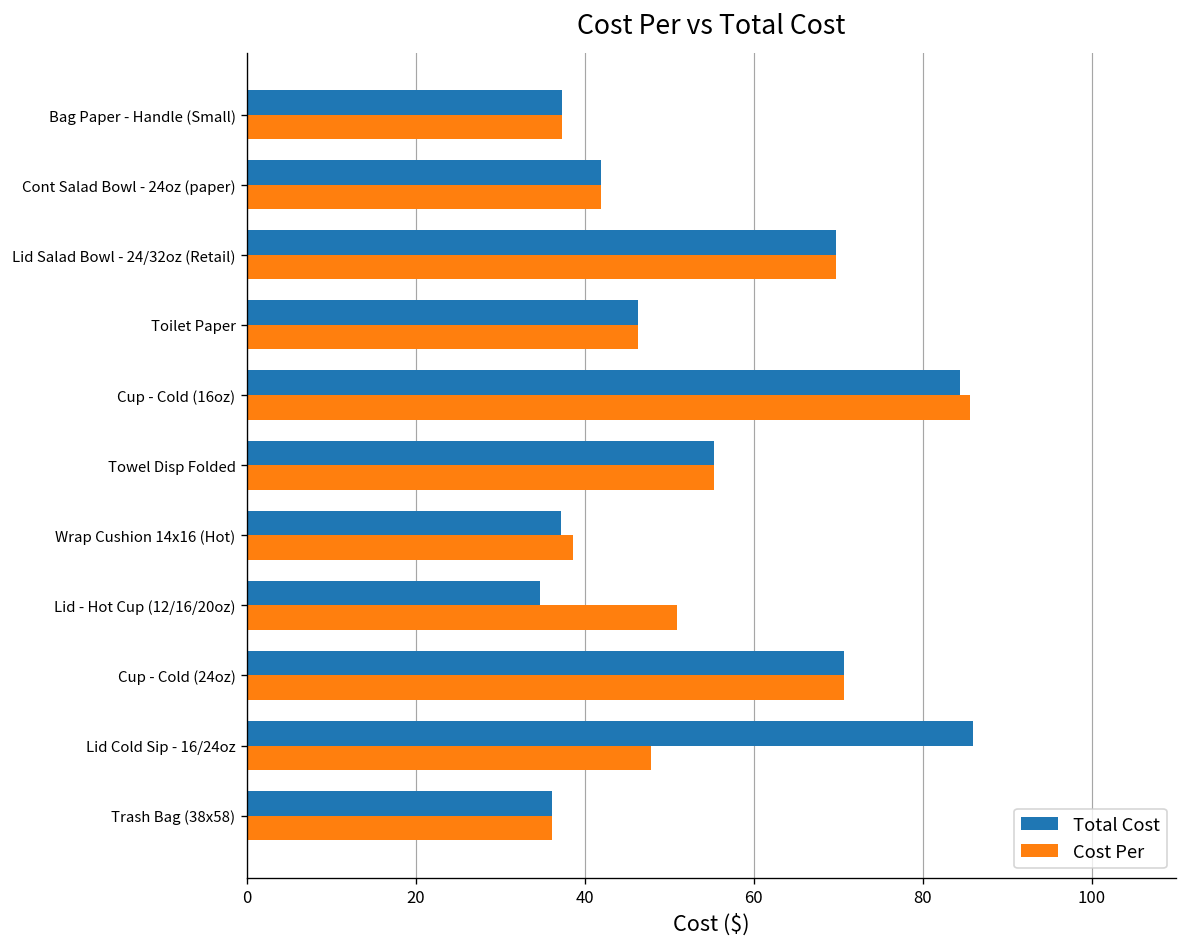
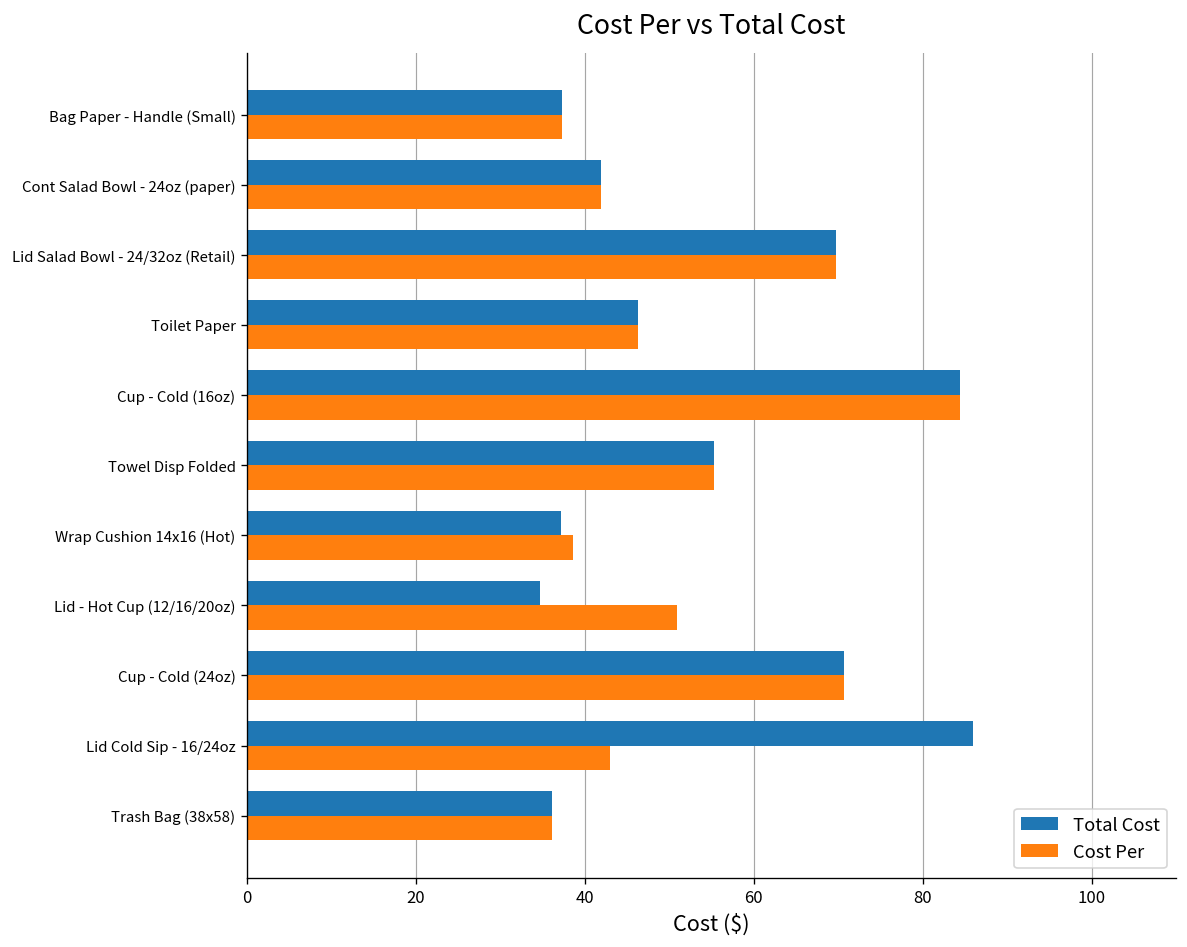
Cost Per, Cup - Cold (16oz): 86 -> 84
Cost Per, Lid Cold Sip - 16/24oz: 48 -> 43
